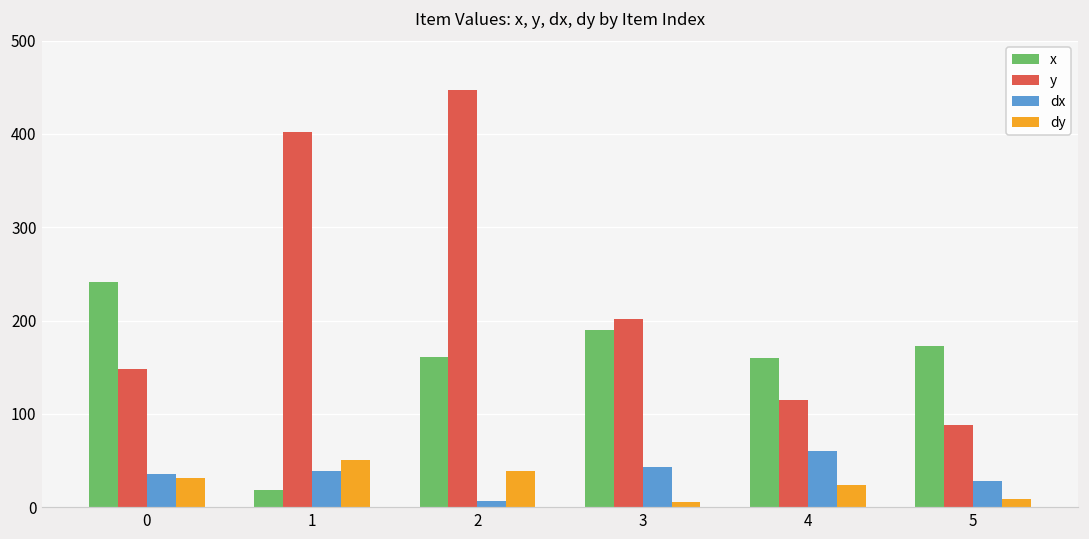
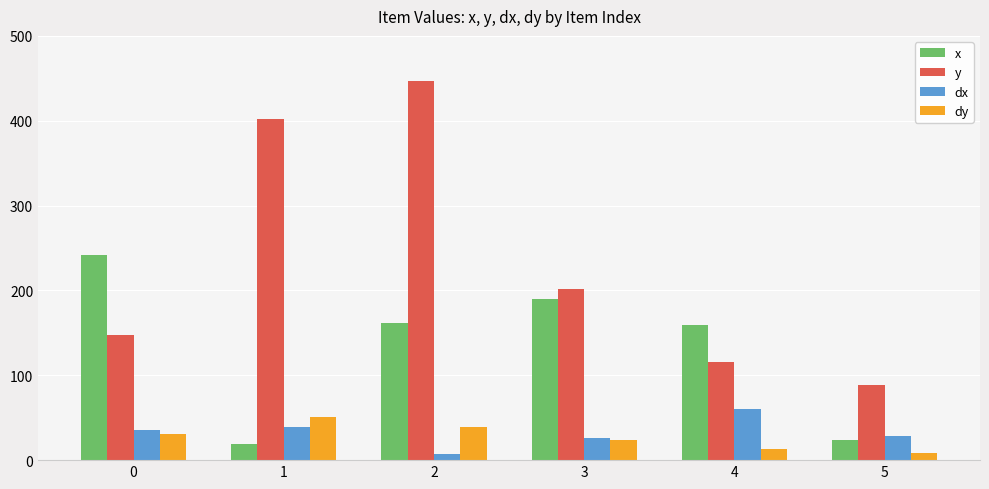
dx, 3: 40 -> 30
dy, 3: 10 -> 20
dy, 4: 20 -> 10
x, 5: 170 -> 20
